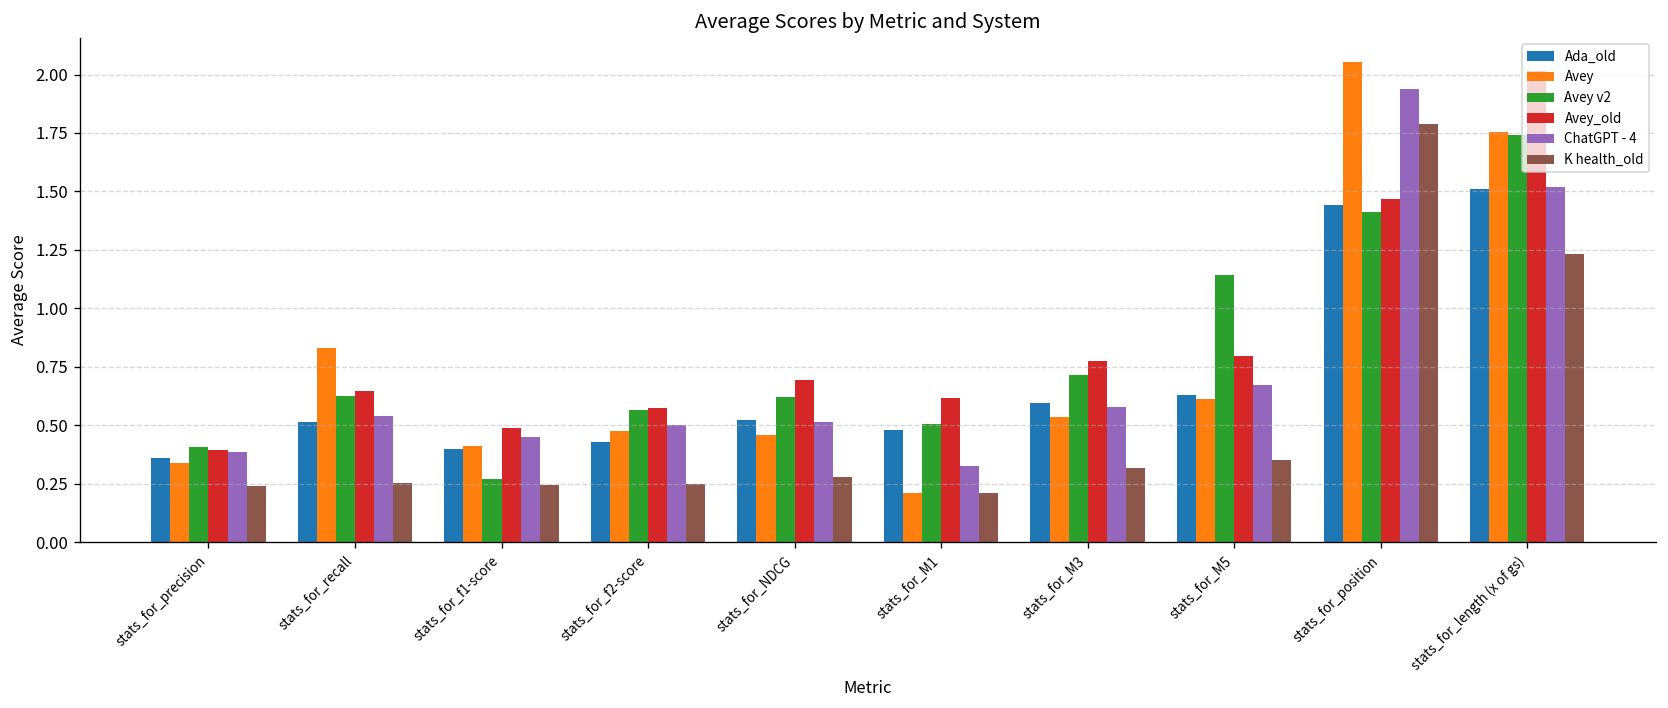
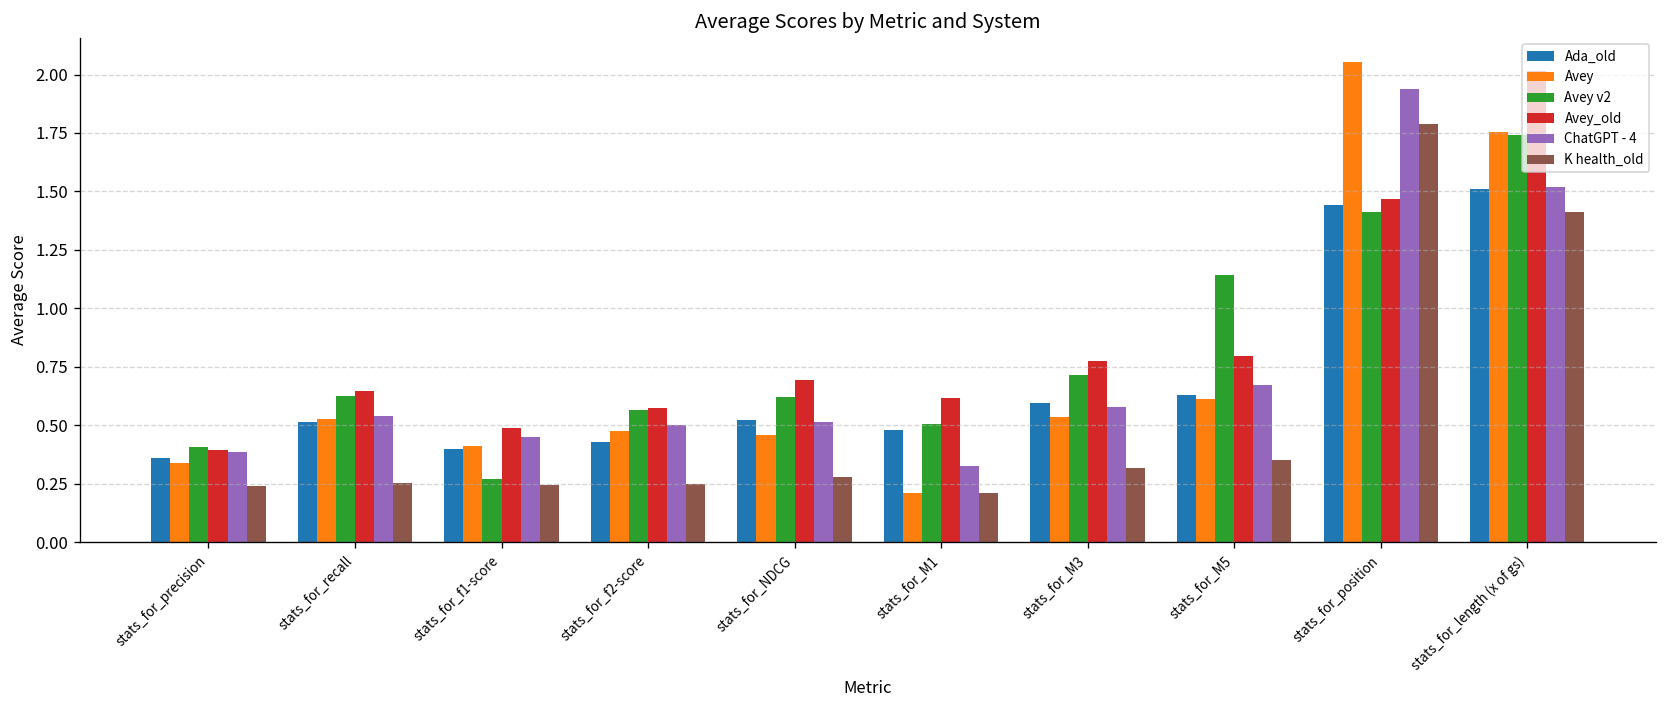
Avey, stats_for_recall: 0.83 -> 0.53
K health_old, stats_for_length (x of gs): 1.23 -> 1.41
